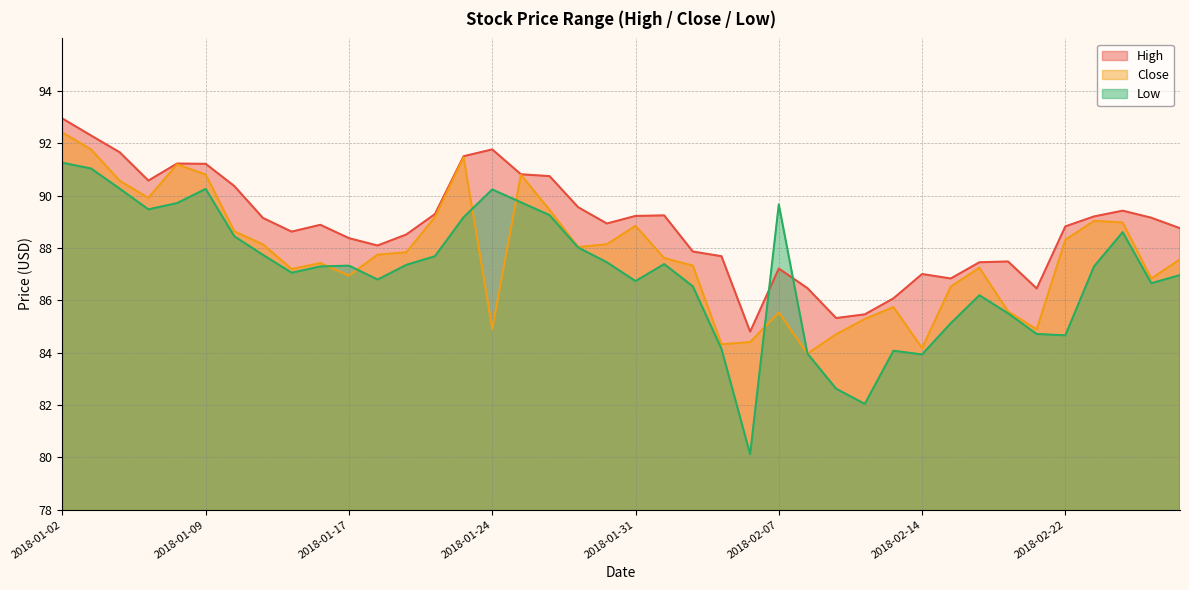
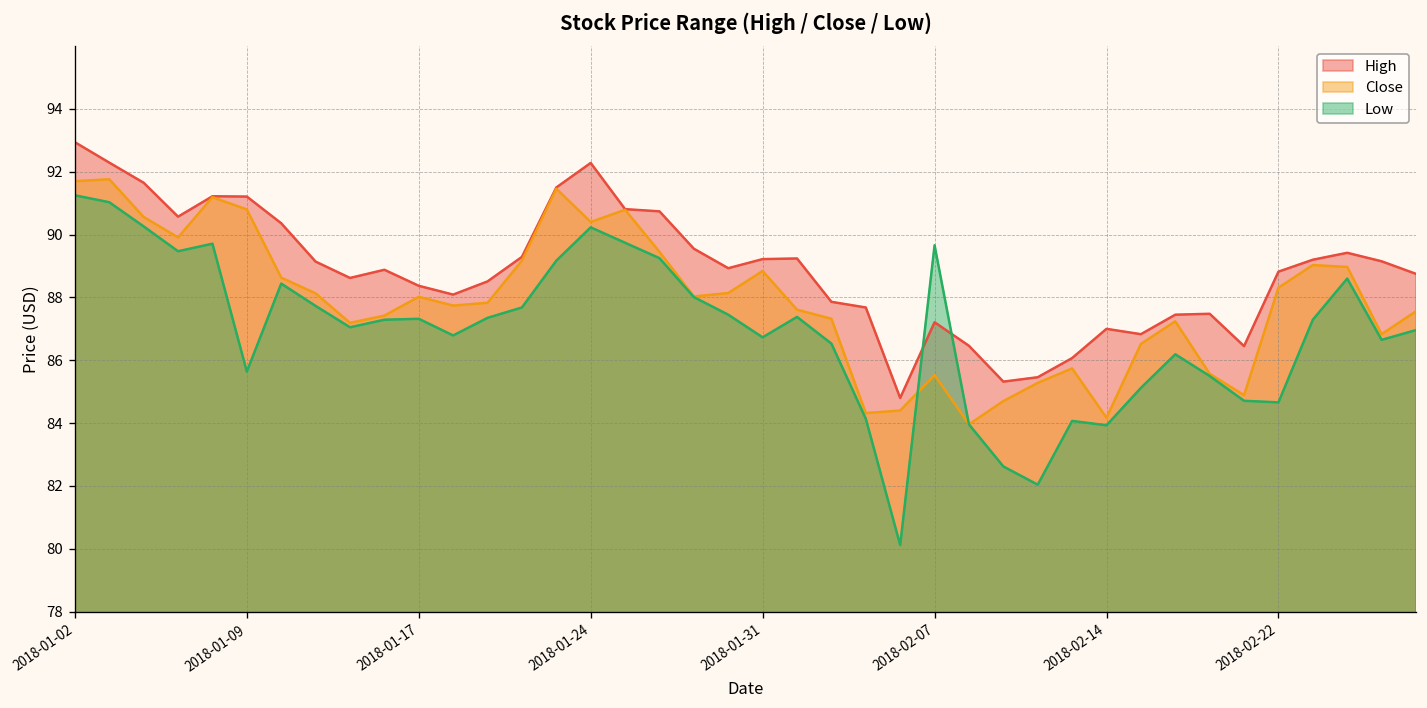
Close, 2018-01-02: 92.4 -> 91.7
Low, 2018-01-09: 90.3 -> 85.6
Close, 2018-01-17: 86.9 -> 88.0
High, 2018-01-24: 91.8 -> 92.3
Close, 2018-01-24: 84.9 -> 90.4
